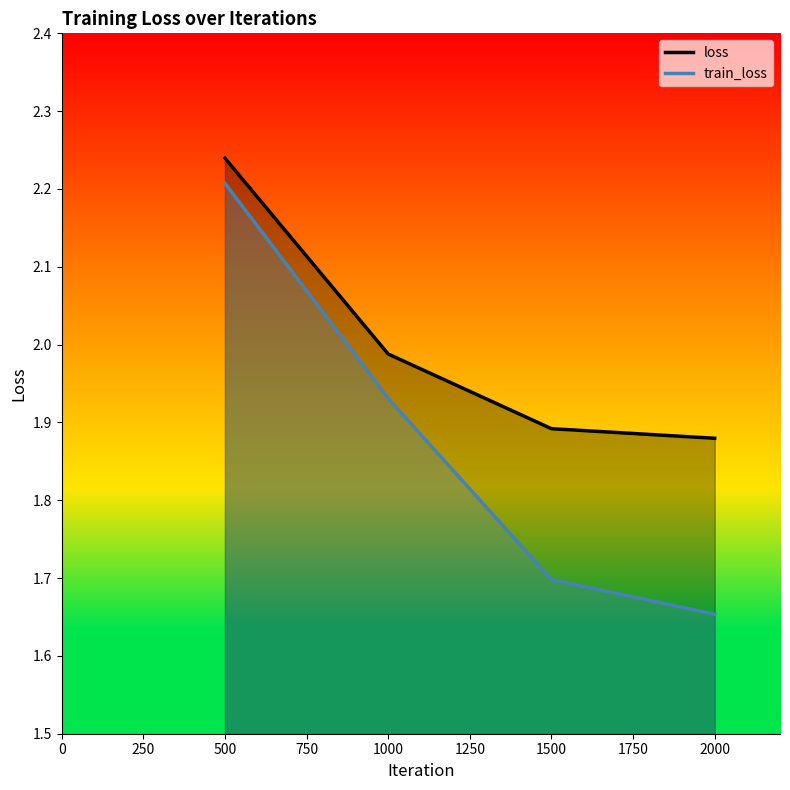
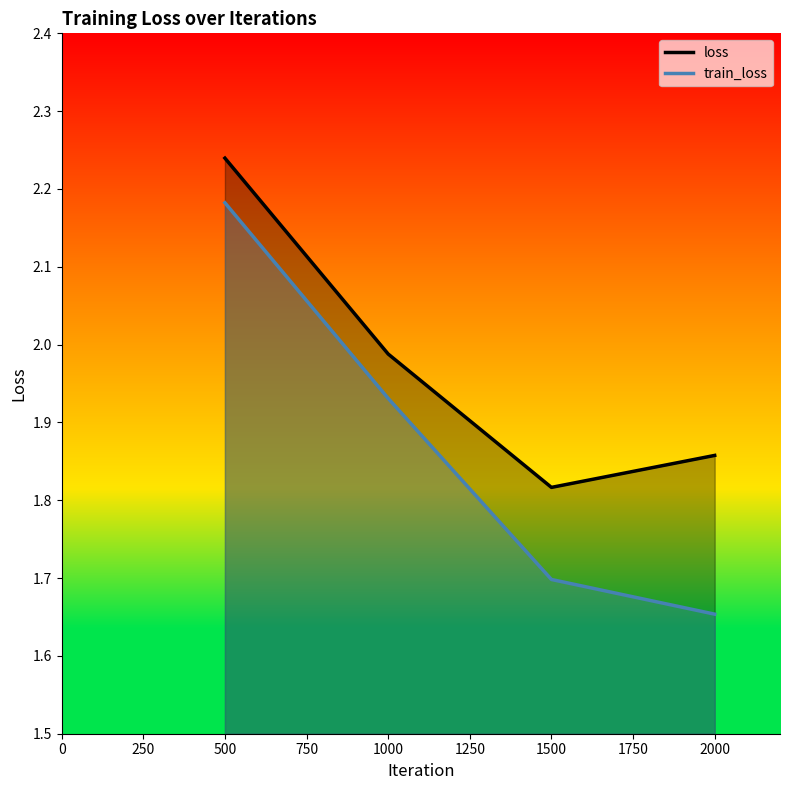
train_loss, 500: 2.21 -> 2.18
loss, 1500: 1.89 -> 1.82
loss, 2000: 1.88 -> 1.86
